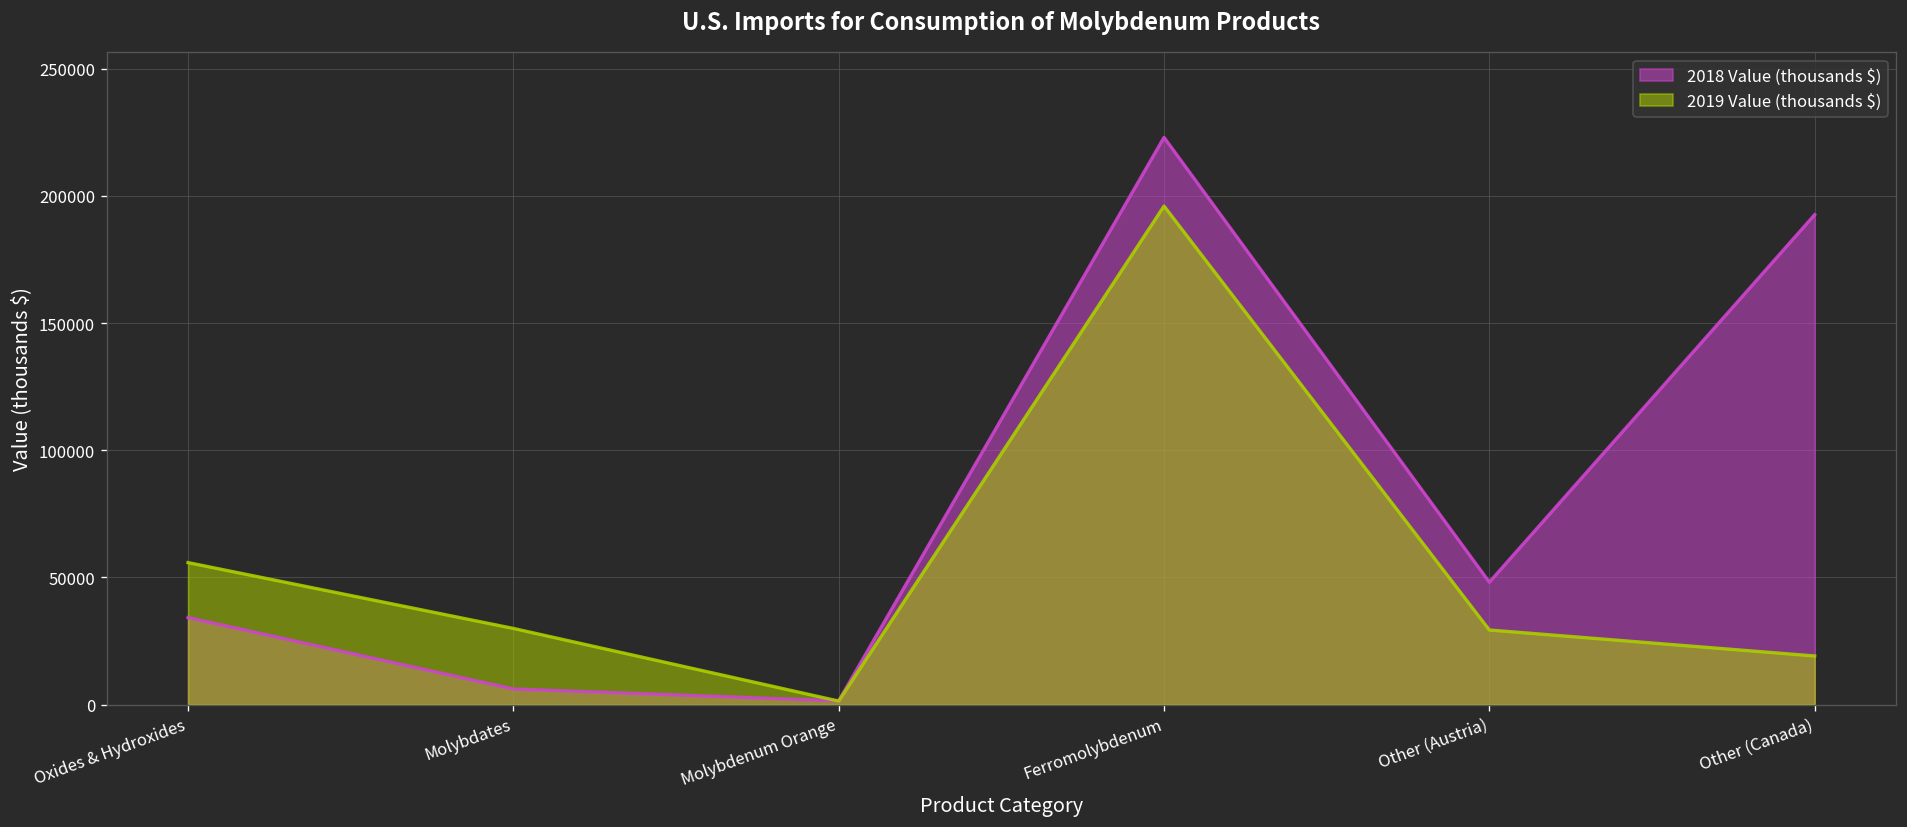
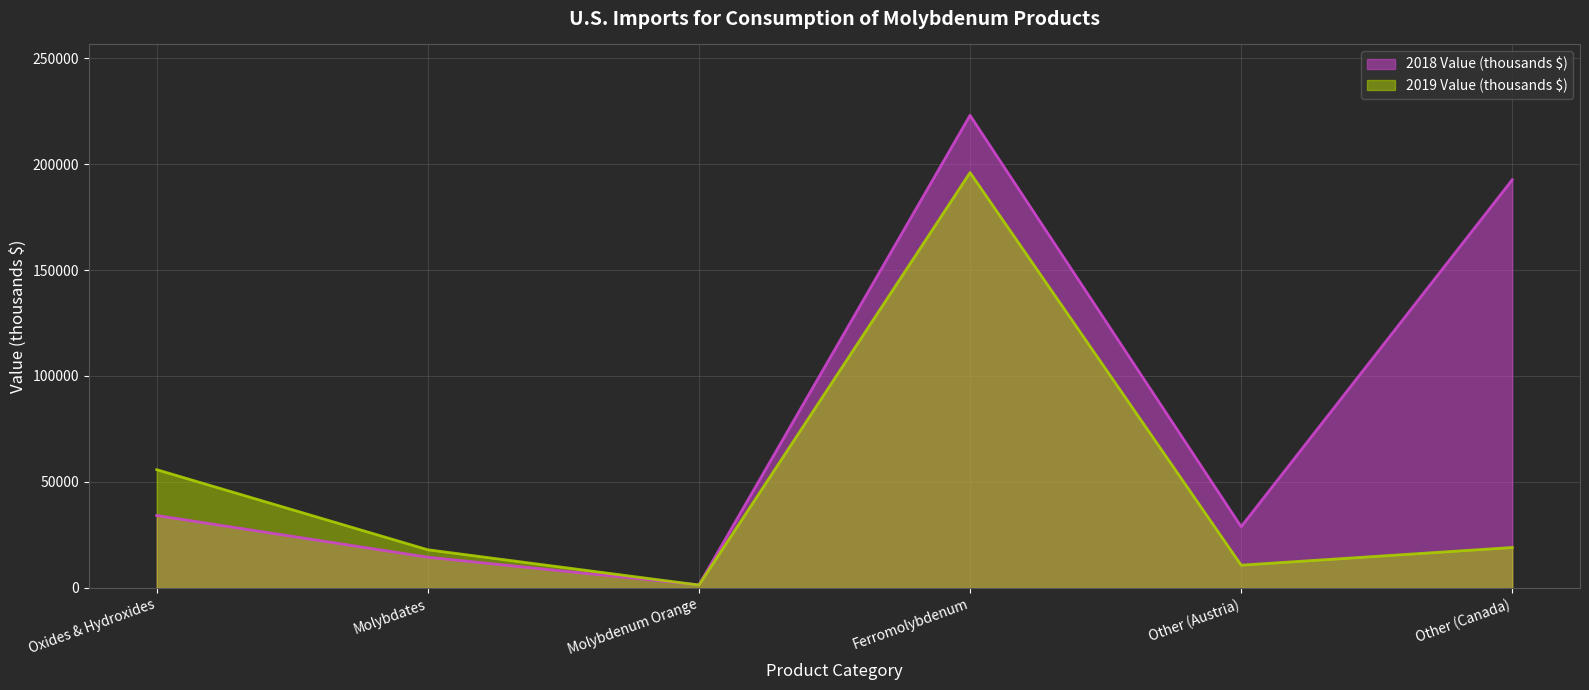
2018 Value (thousands $), Molybdates: 6000 -> 15000
2019 Value (thousands $), Molybdates: 30000 -> 18000
2018 Value (thousands $), Other (Austria): 48000 -> 29000
2019 Value (thousands $), Other (Austria): 29000 -> 11000
